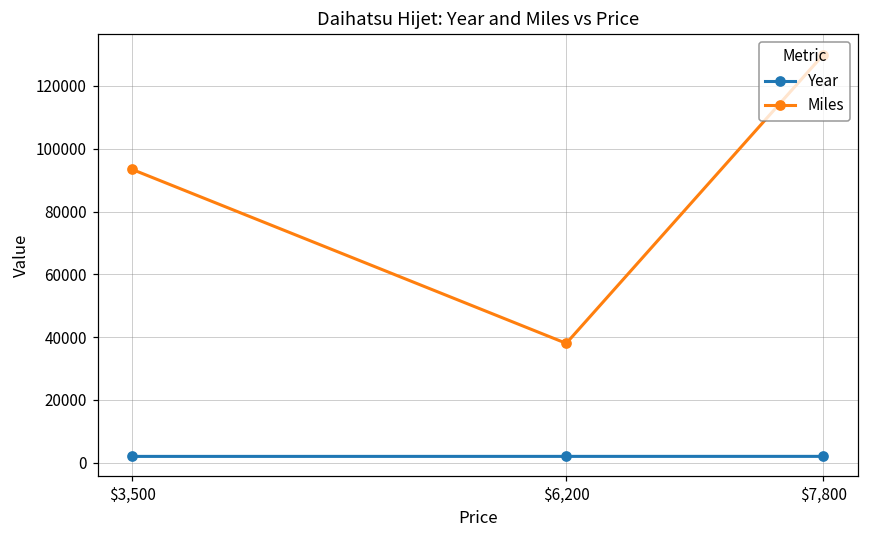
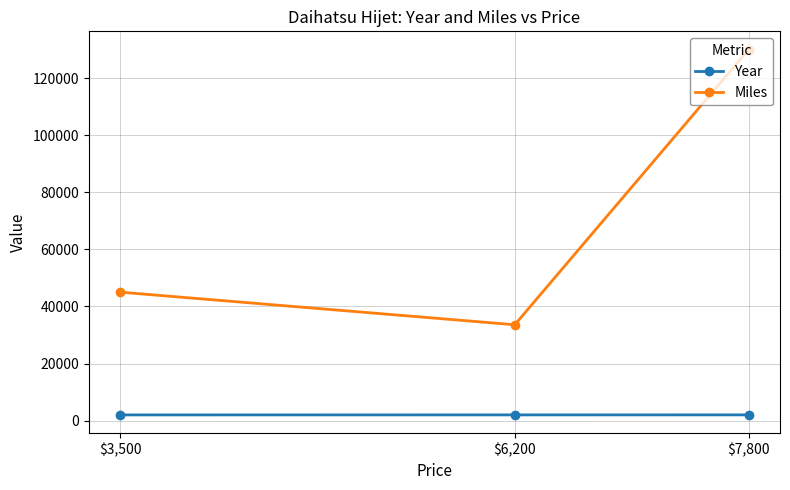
Miles, $3,500: 93000 -> 45000
Miles, $6,200: 38000 -> 34000
